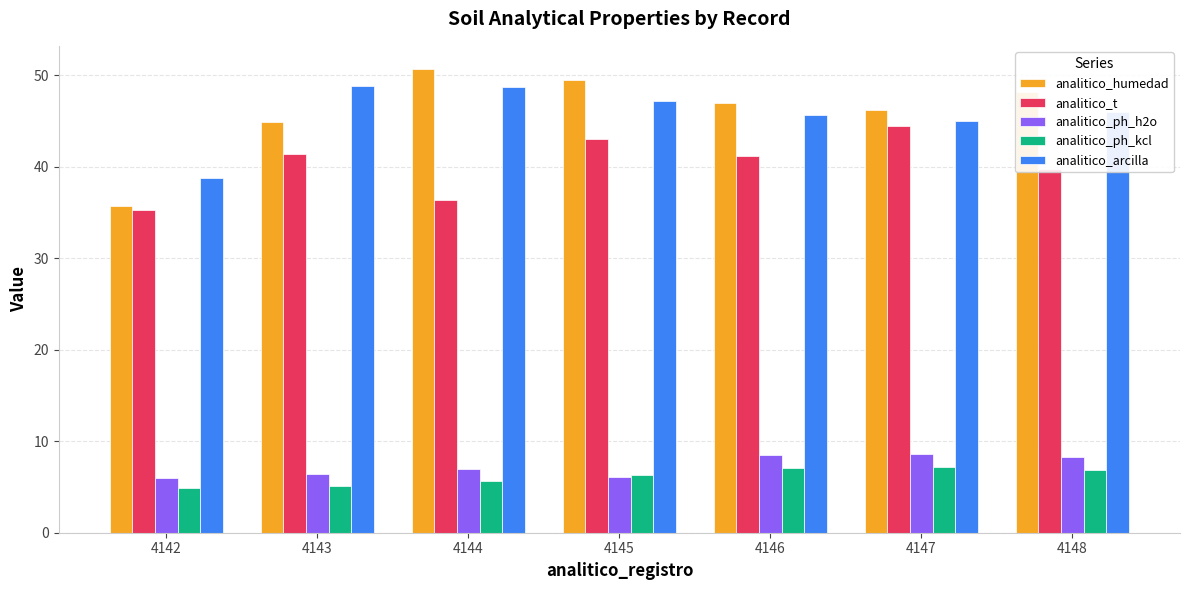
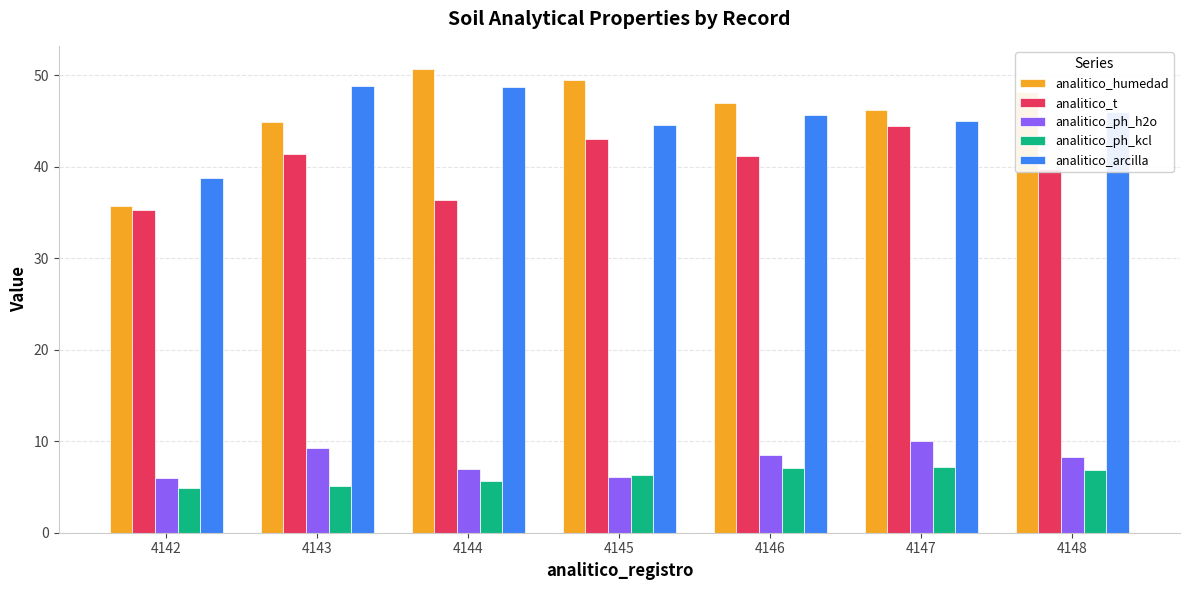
analitico_ph_h2o, 4143: 6 -> 9
analitico_arcilla, 4145: 47 -> 45
analitico_ph_h2o, 4147: 9 -> 10
